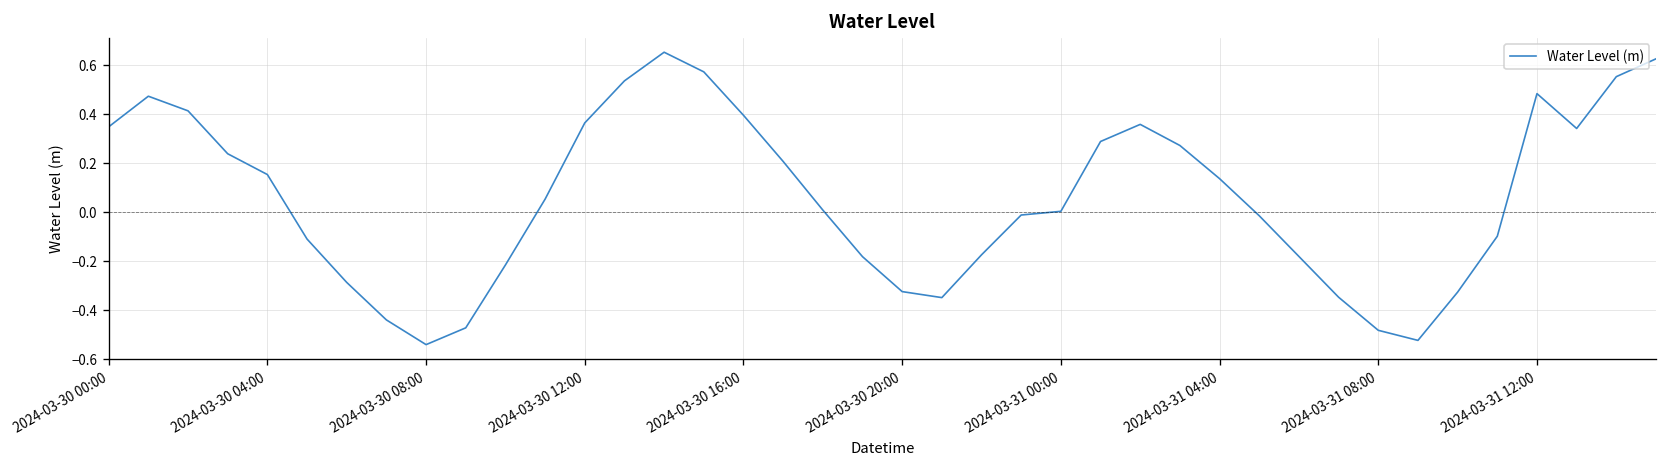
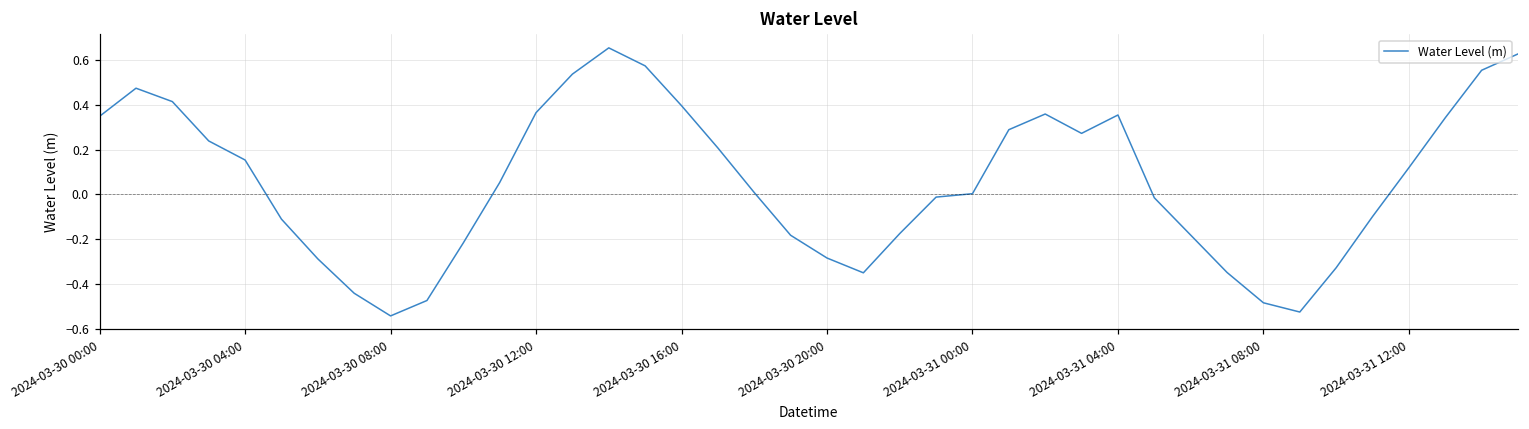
2024-03-30 20:00: -0.32 -> -0.28
2024-03-31 04:00: 0.14 -> 0.35
2024-03-31 12:00: 0.48 -> 0.12
